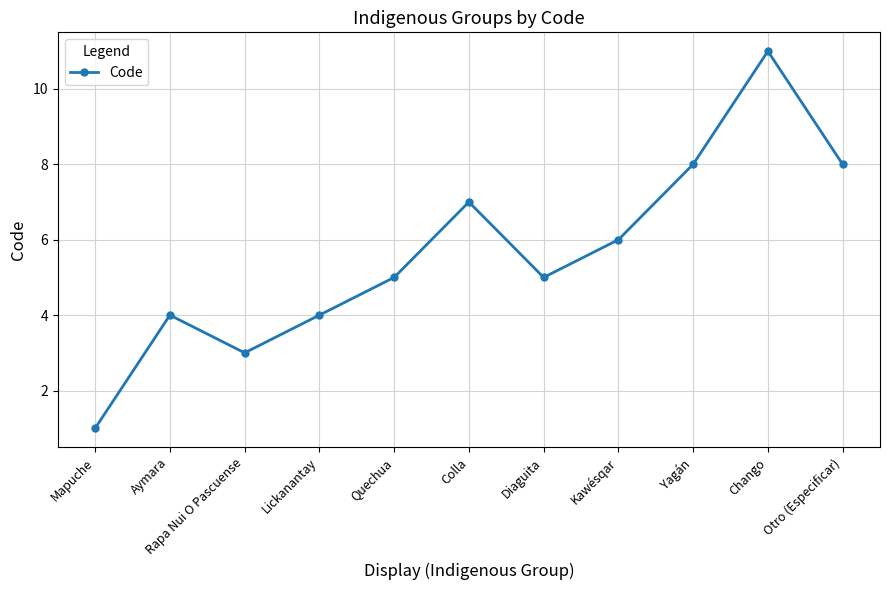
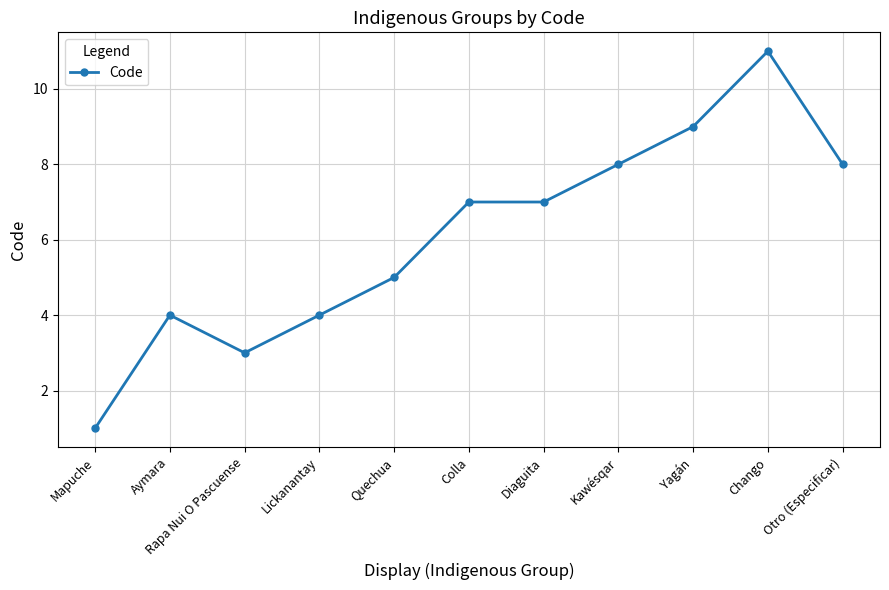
Diaguita: 5 -> 7
Kawésqar: 6 -> 8
Yagán: 8 -> 9
